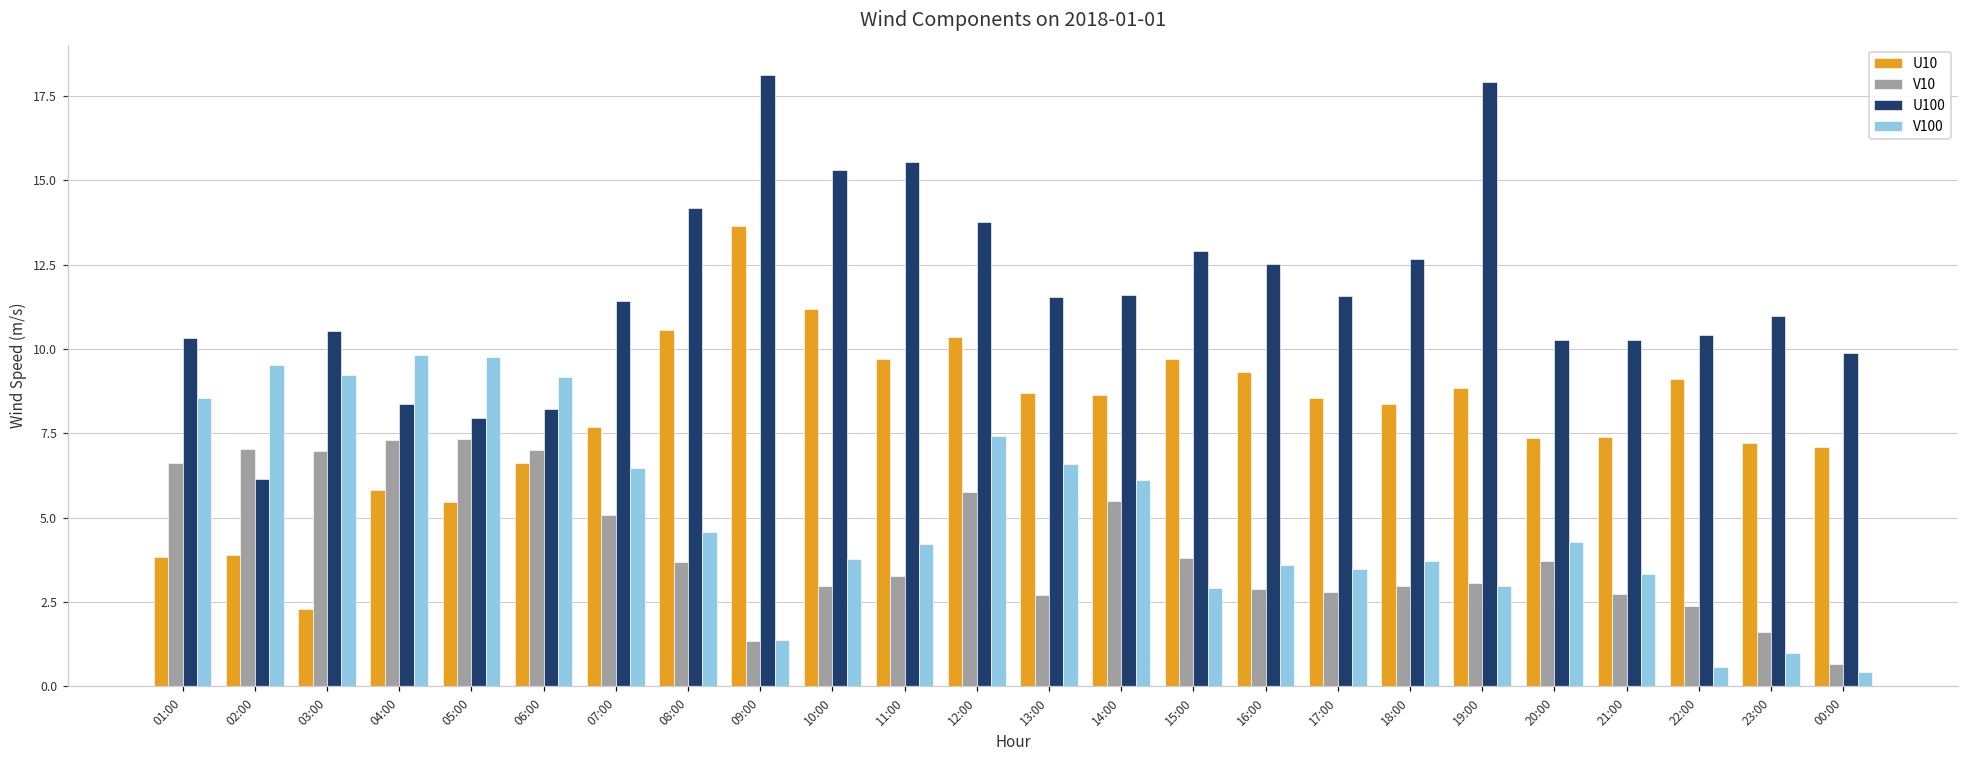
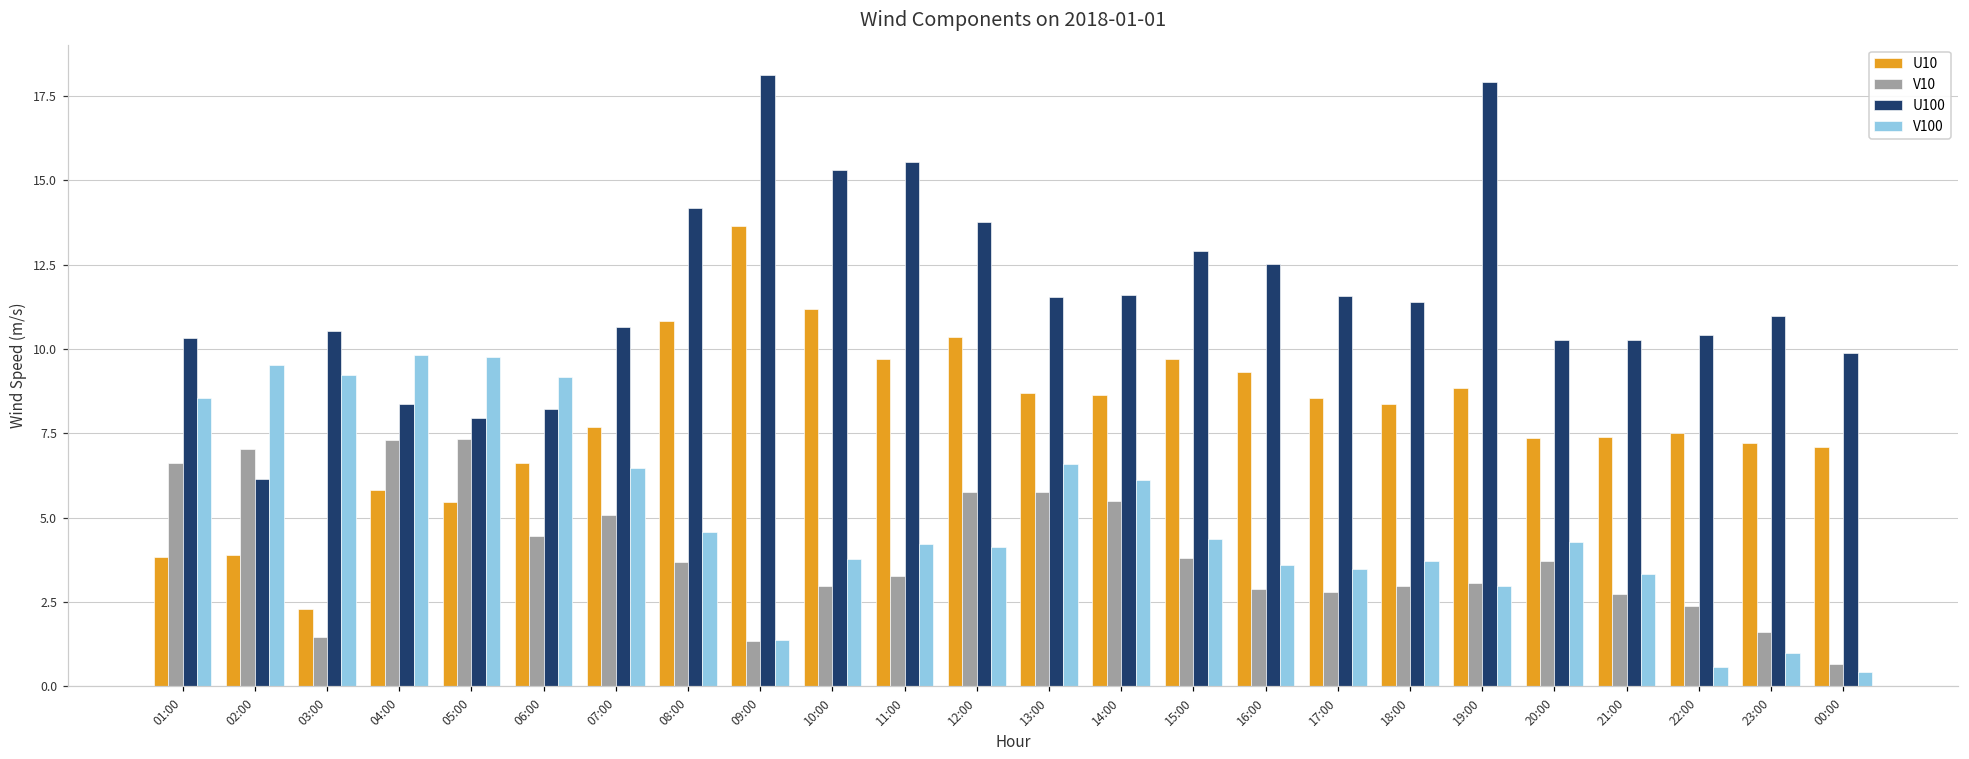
V10, 03:00: 7.0 -> 1.5
V10, 06:00: 7.0 -> 4.5
U100, 07:00: 11.4 -> 10.7
U10, 08:00: 10.6 -> 10.8
V100, 12:00: 7.4 -> 4.1
V10, 13:00: 2.7 -> 5.8
V100, 15:00: 2.9 -> 4.4
U100, 18:00: 12.7 -> 11.4
U10, 22:00: 9.1 -> 7.5
